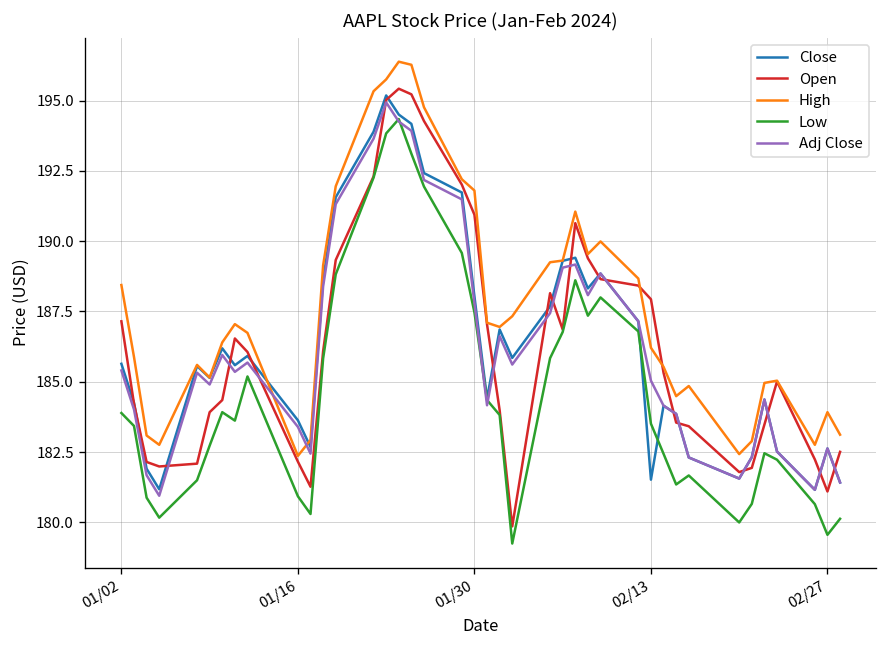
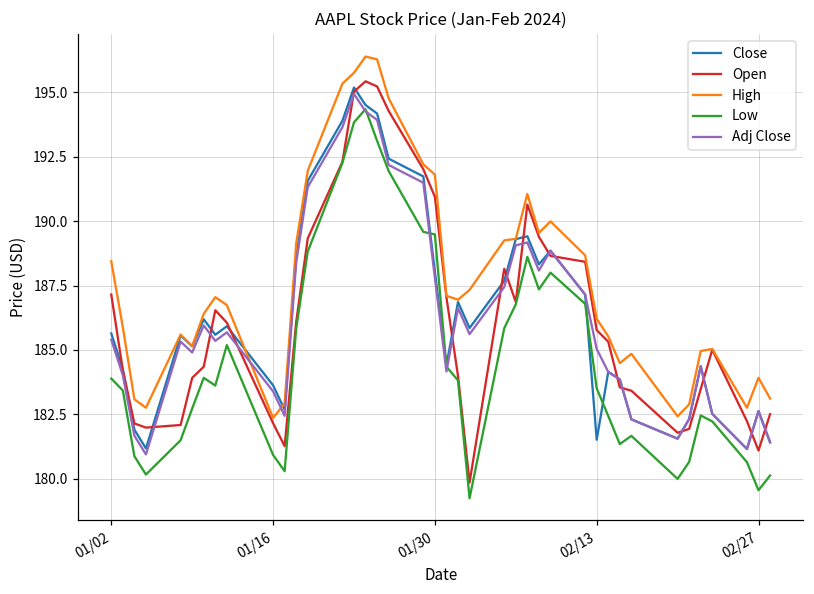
Low, 01/30: 187.5 -> 189.5
Open, 02/13: 187.9 -> 185.8
